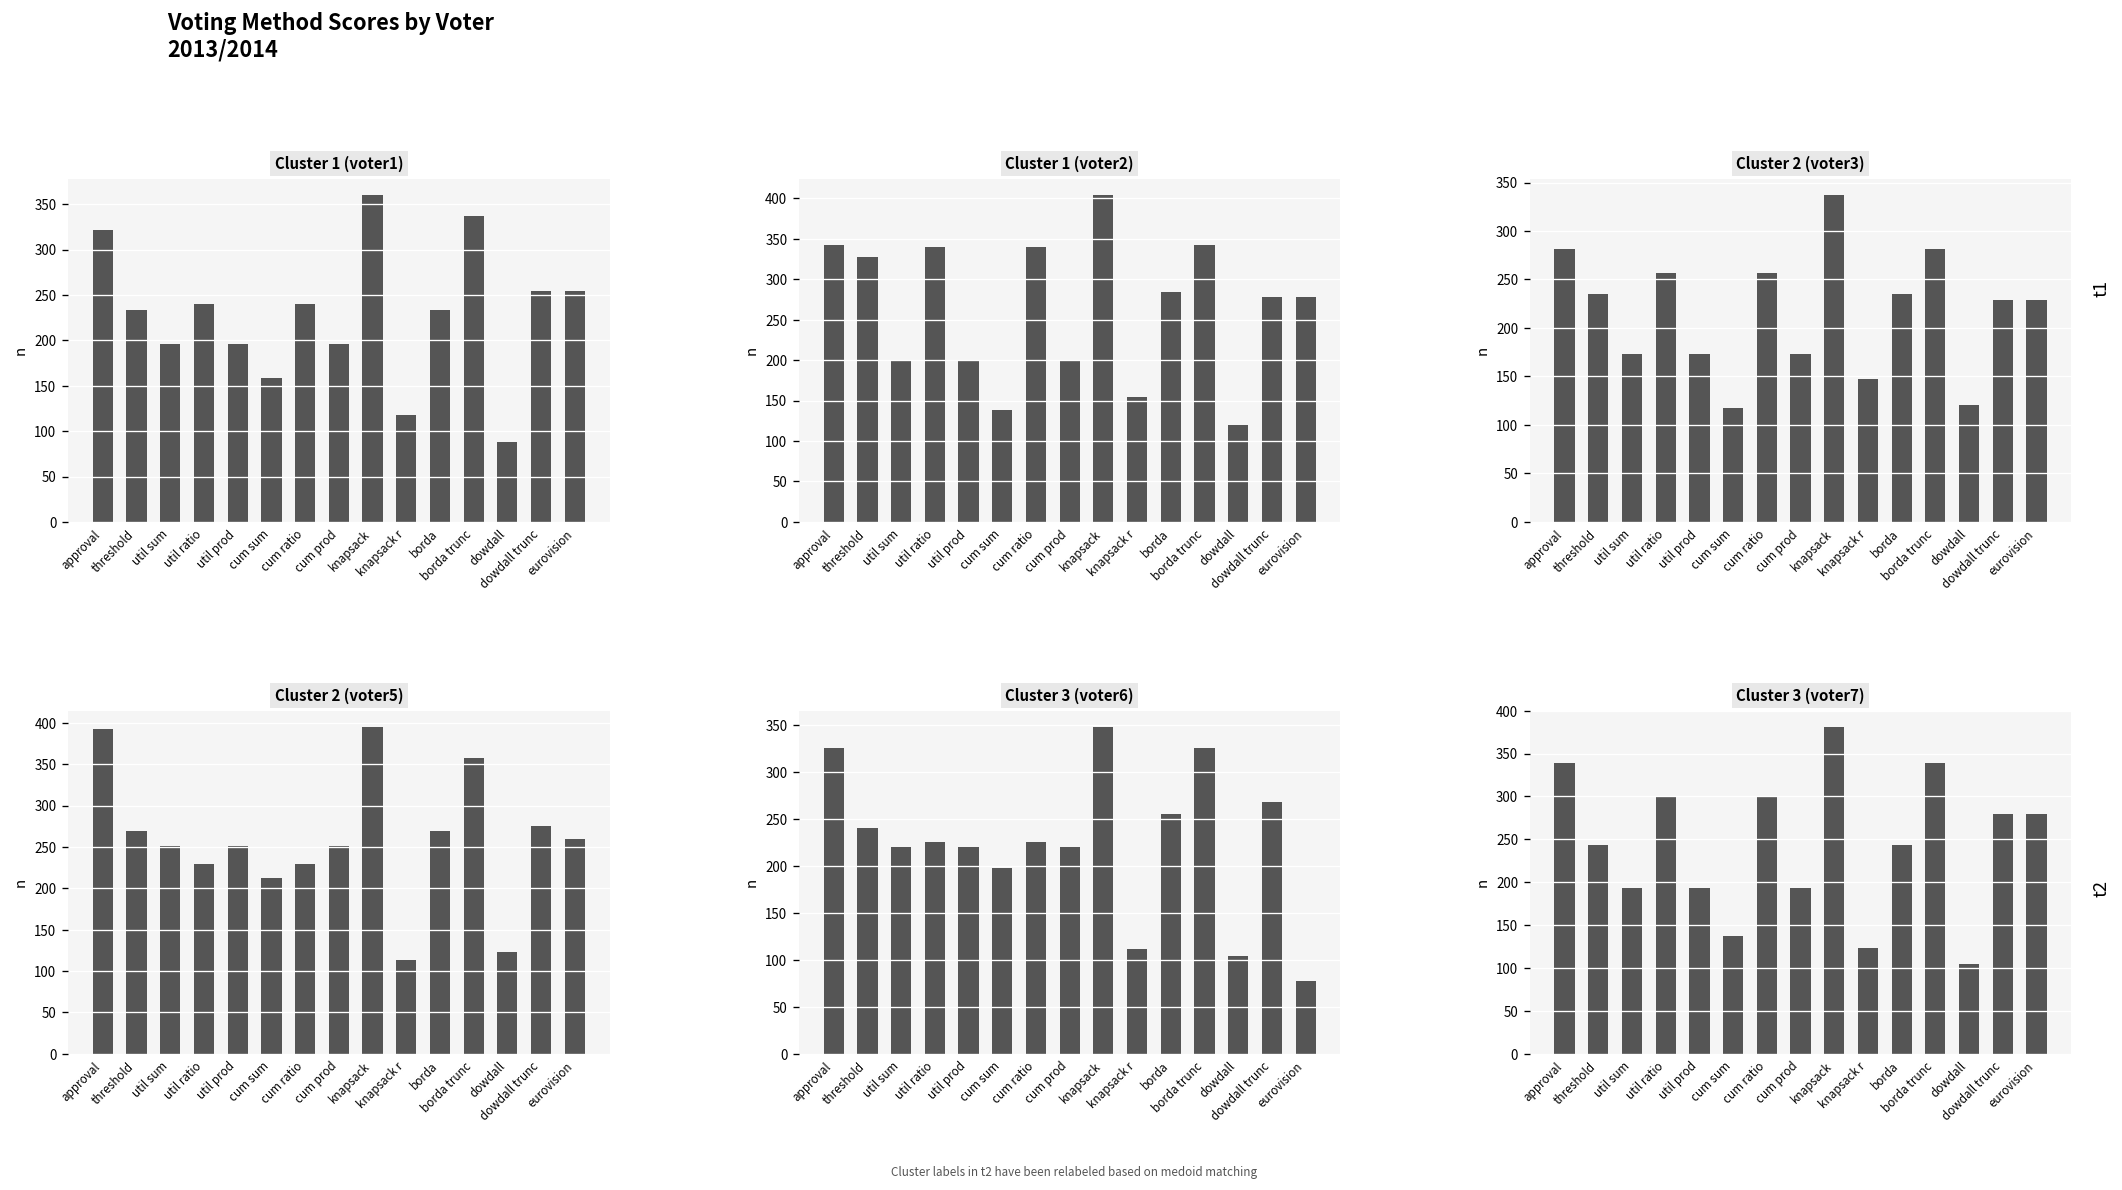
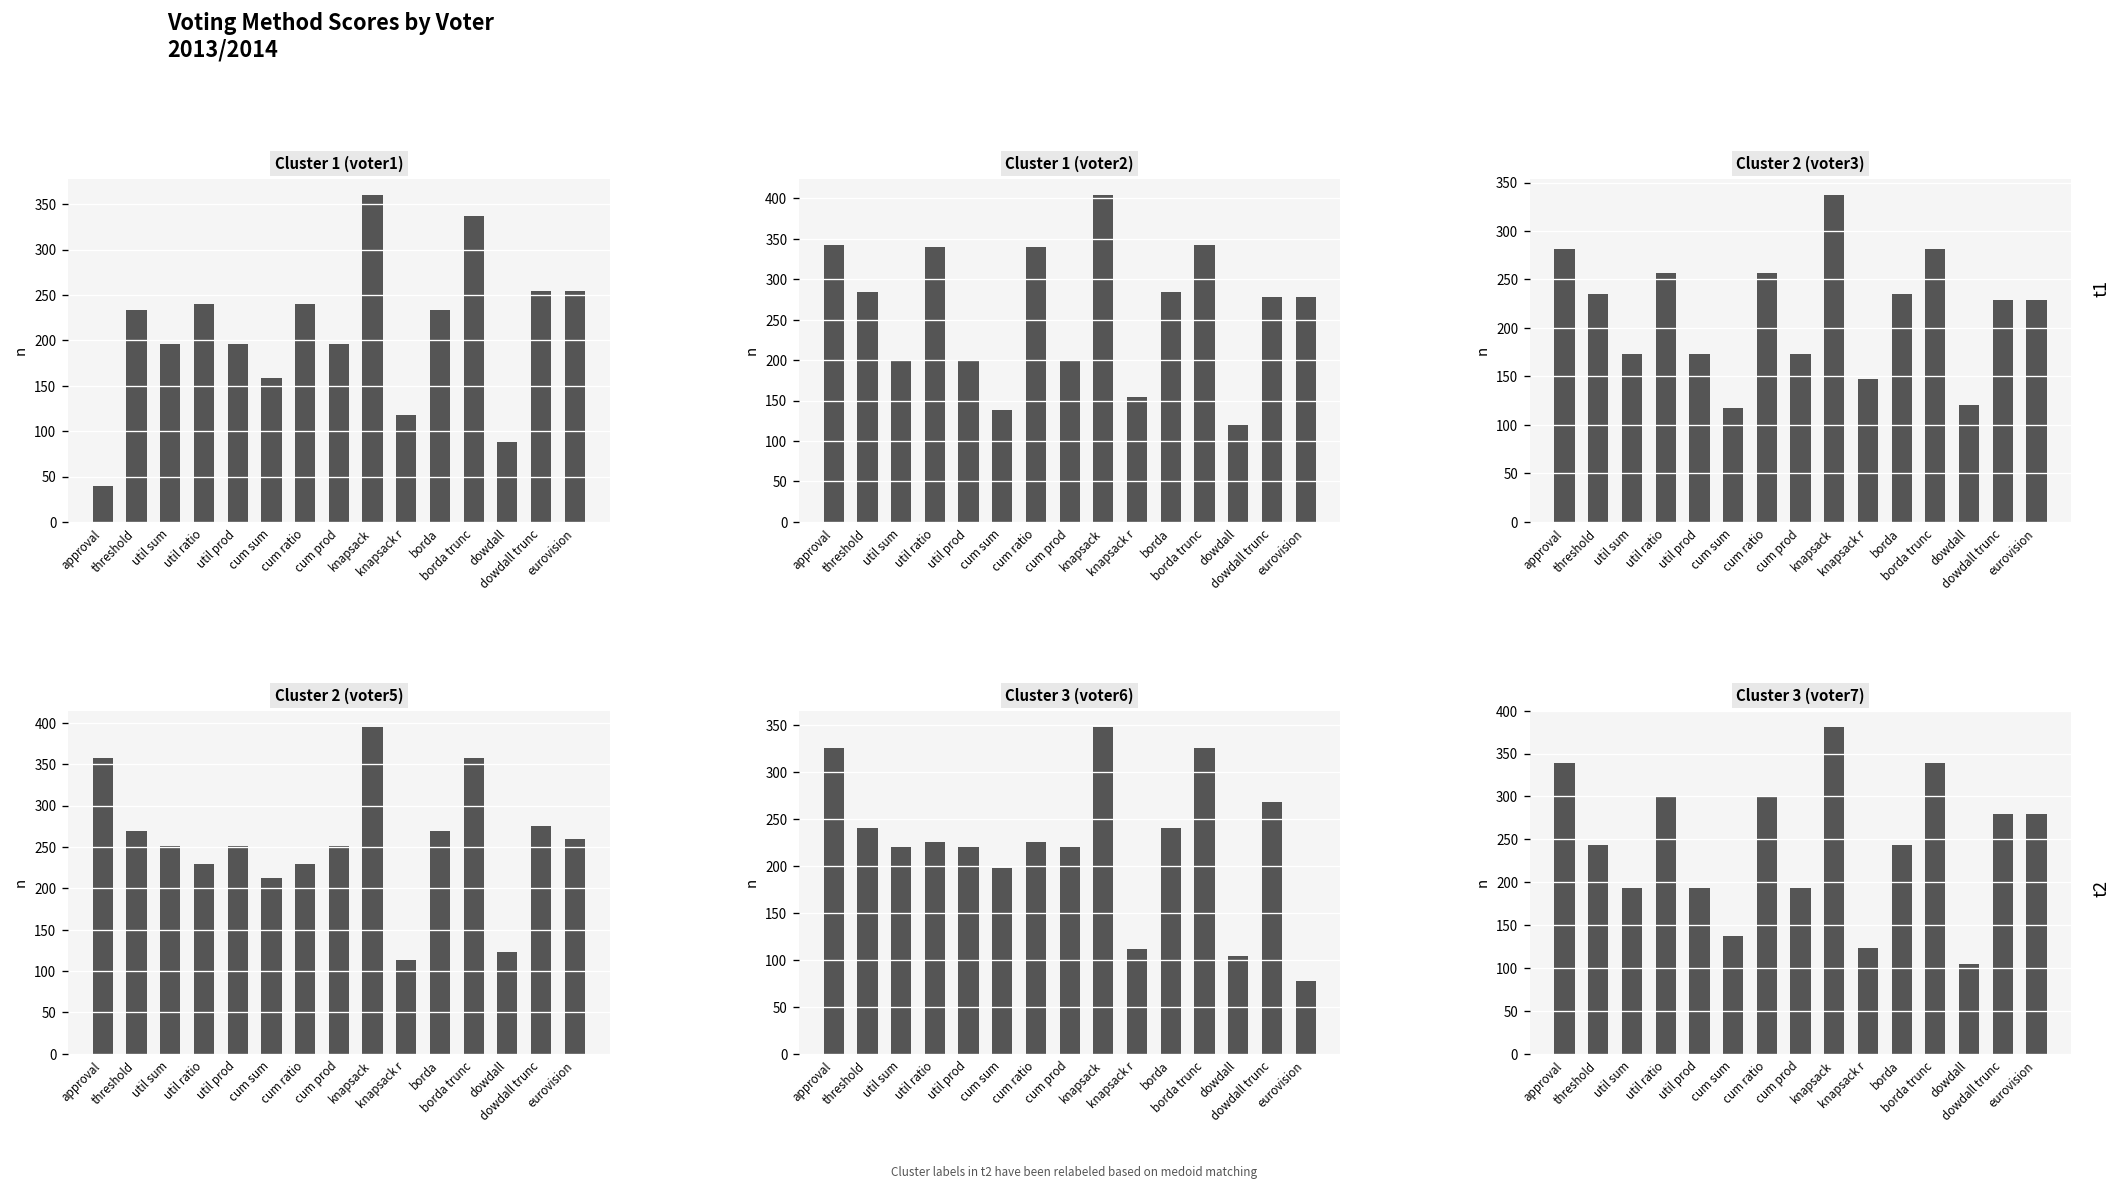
Cluster 1 (voter1), approval: 320 -> 40
Cluster 1 (voter2), threshold: 330 -> 280
Cluster 2 (voter5), approval: 390 -> 360
Cluster 3 (voter6), borda: 260 -> 240
